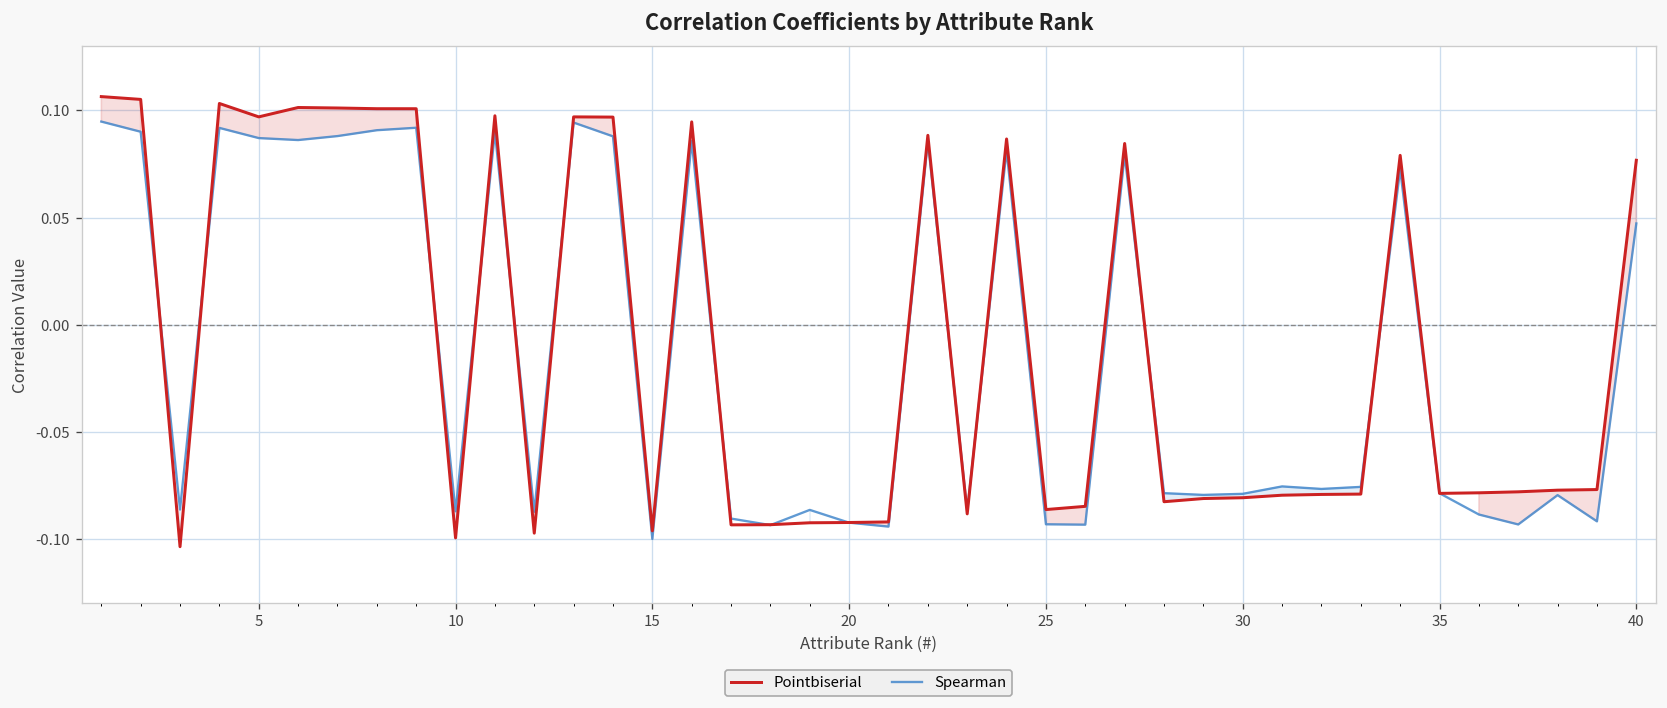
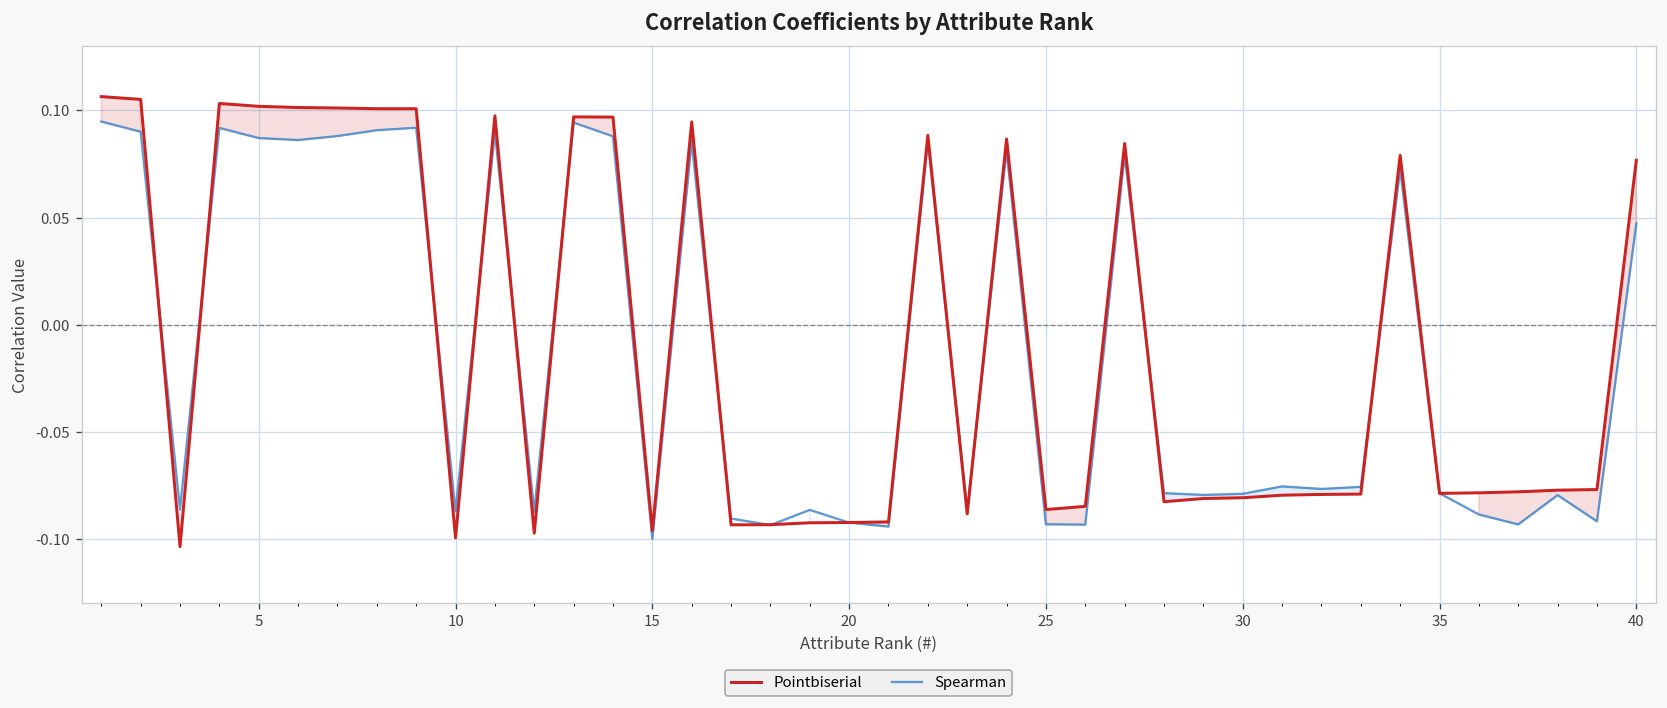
Pointbiserial, 5: 0.097 -> 0.102
